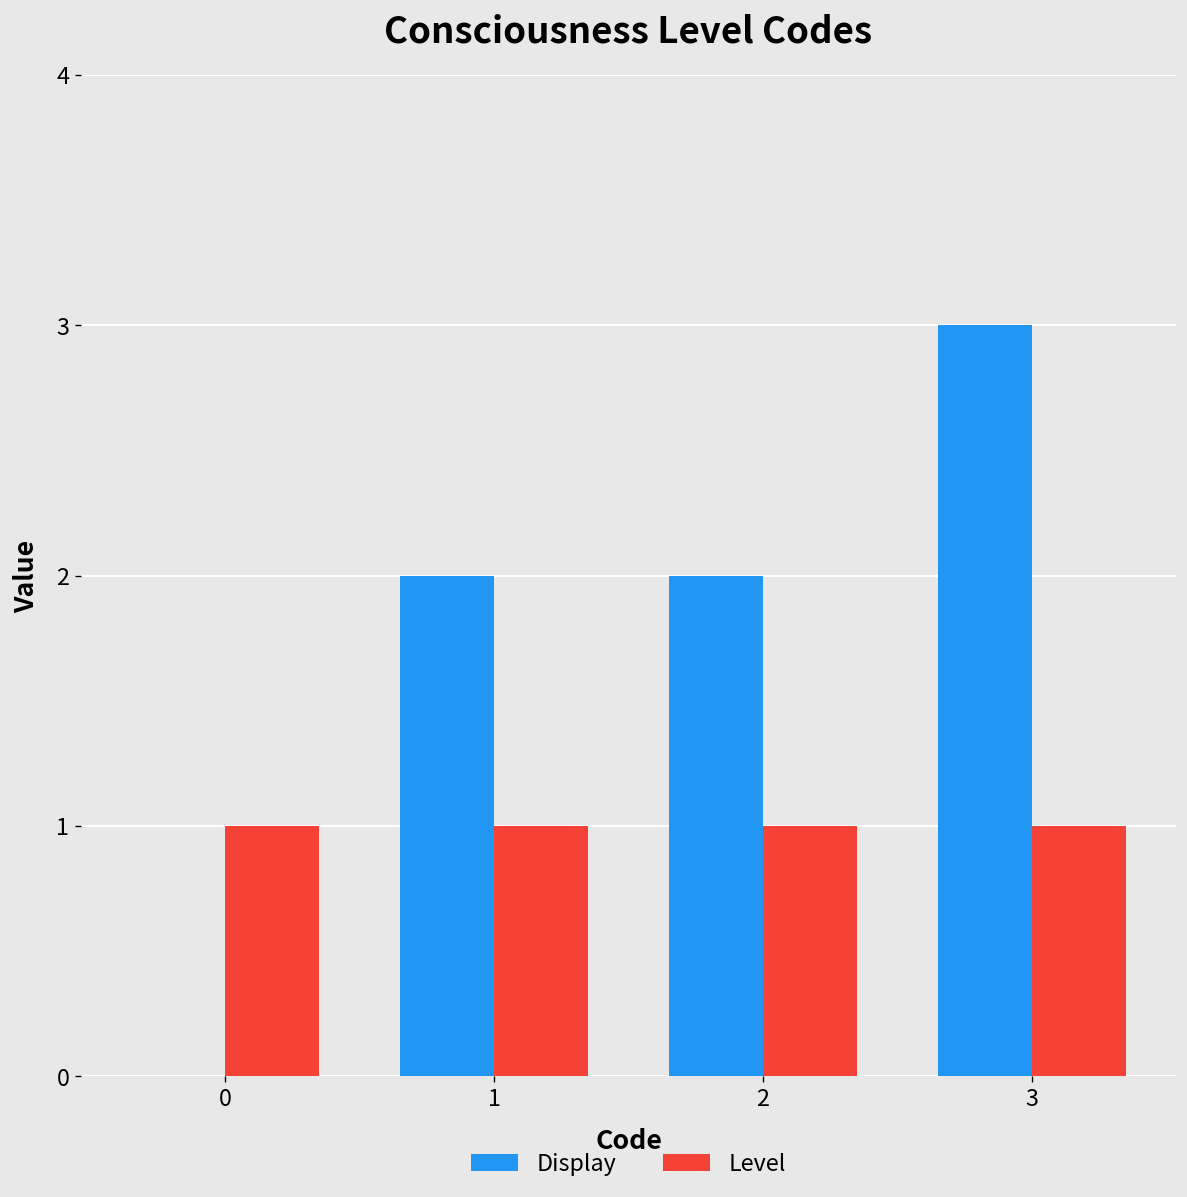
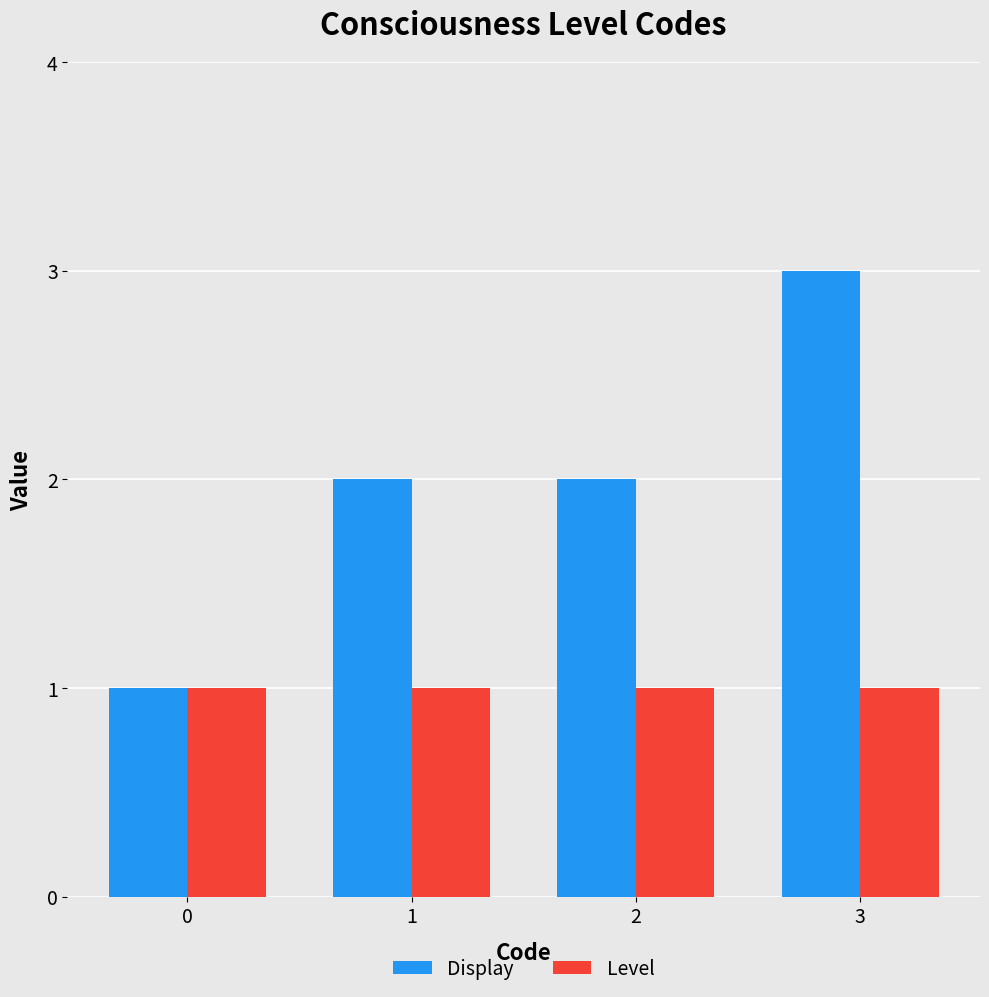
Display, 0: 0 -> 1
